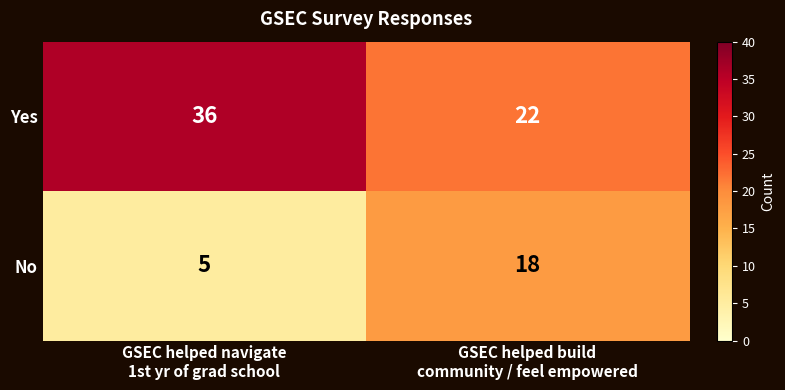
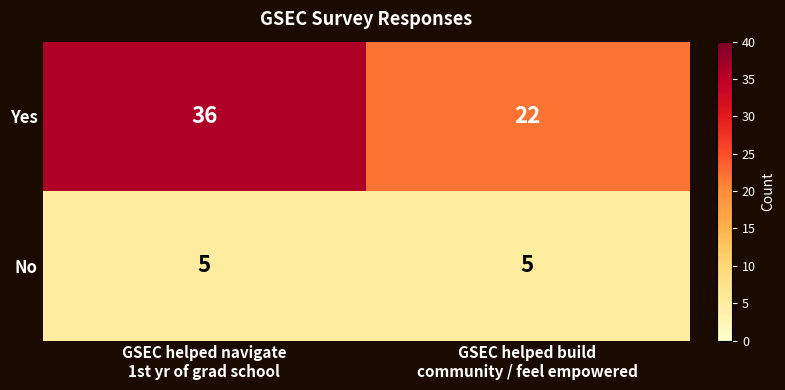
No, GSEC helped build community / feel empowered: 18 -> 5
